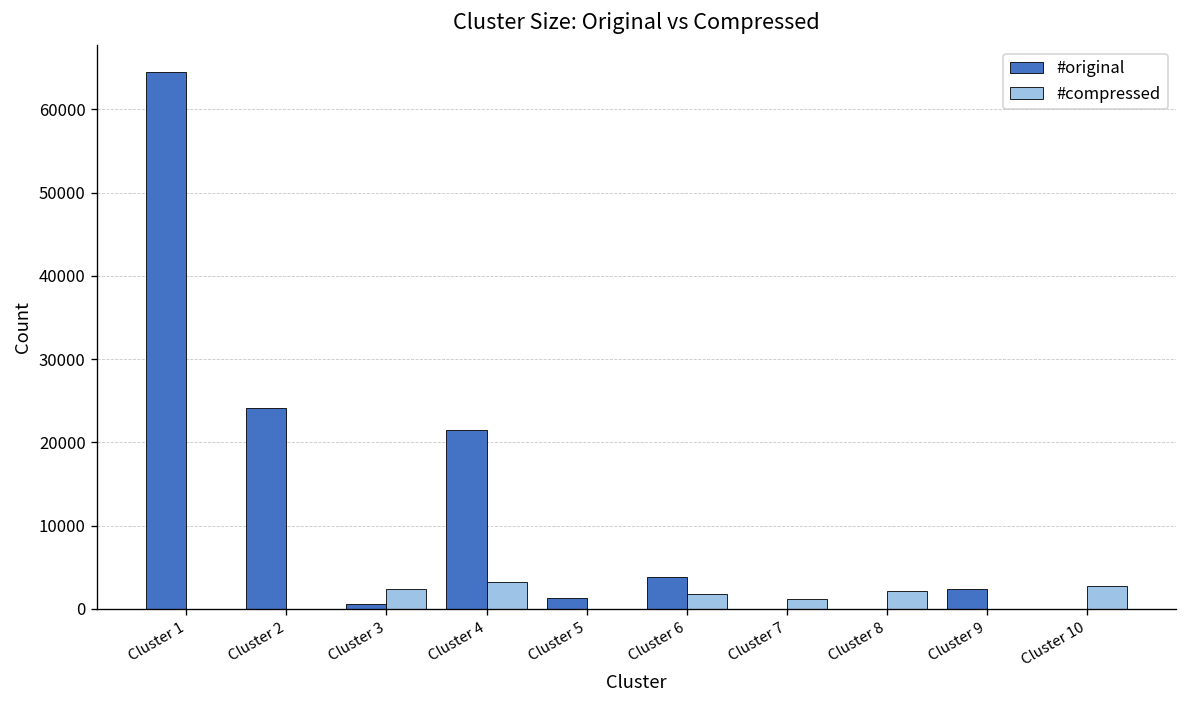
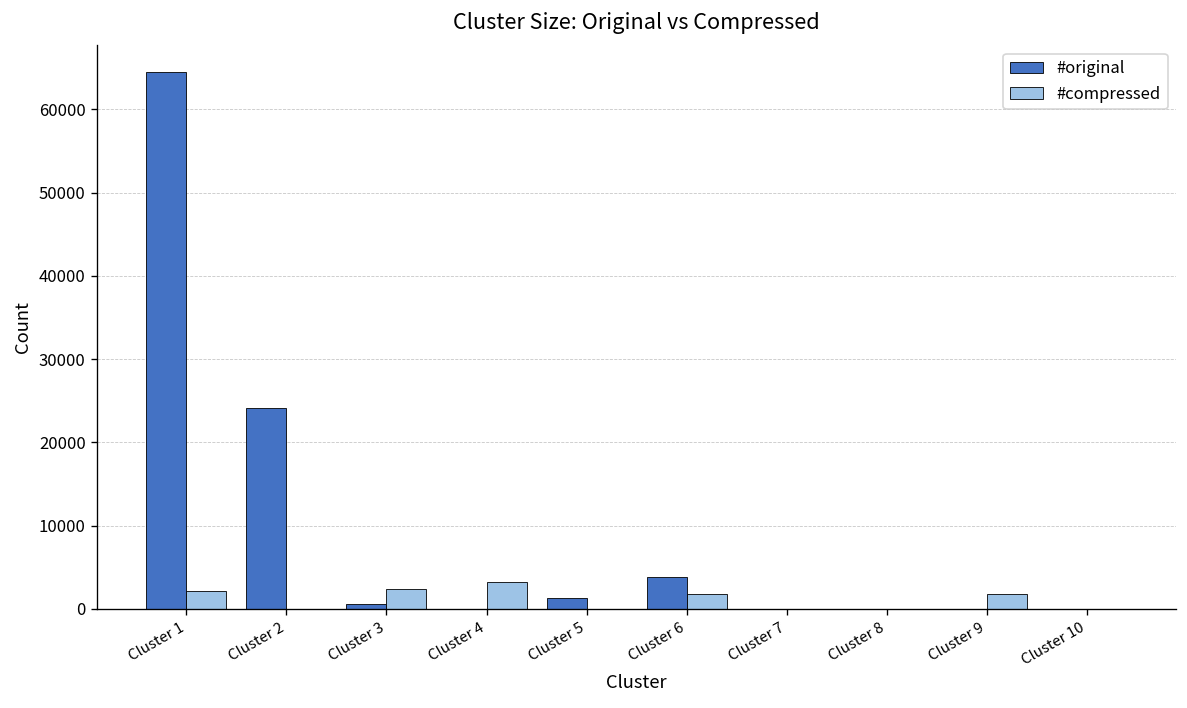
#compressed, Cluster 1: 0 -> 2000
#original, Cluster 4: 21000 -> 0
#compressed, Cluster 7: 1000 -> 0
#compressed, Cluster 8: 2000 -> 0
#original, Cluster 9: 2000 -> 0
#compressed, Cluster 9: 0 -> 2000
#compressed, Cluster 10: 3000 -> 0
